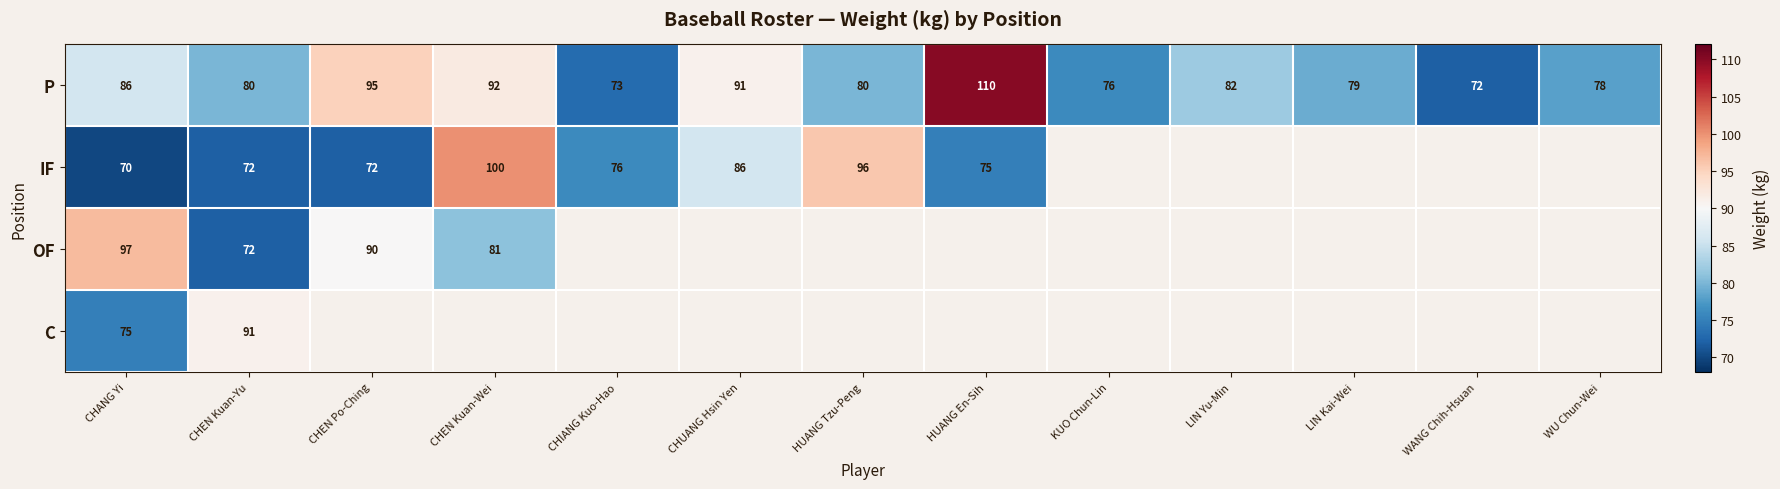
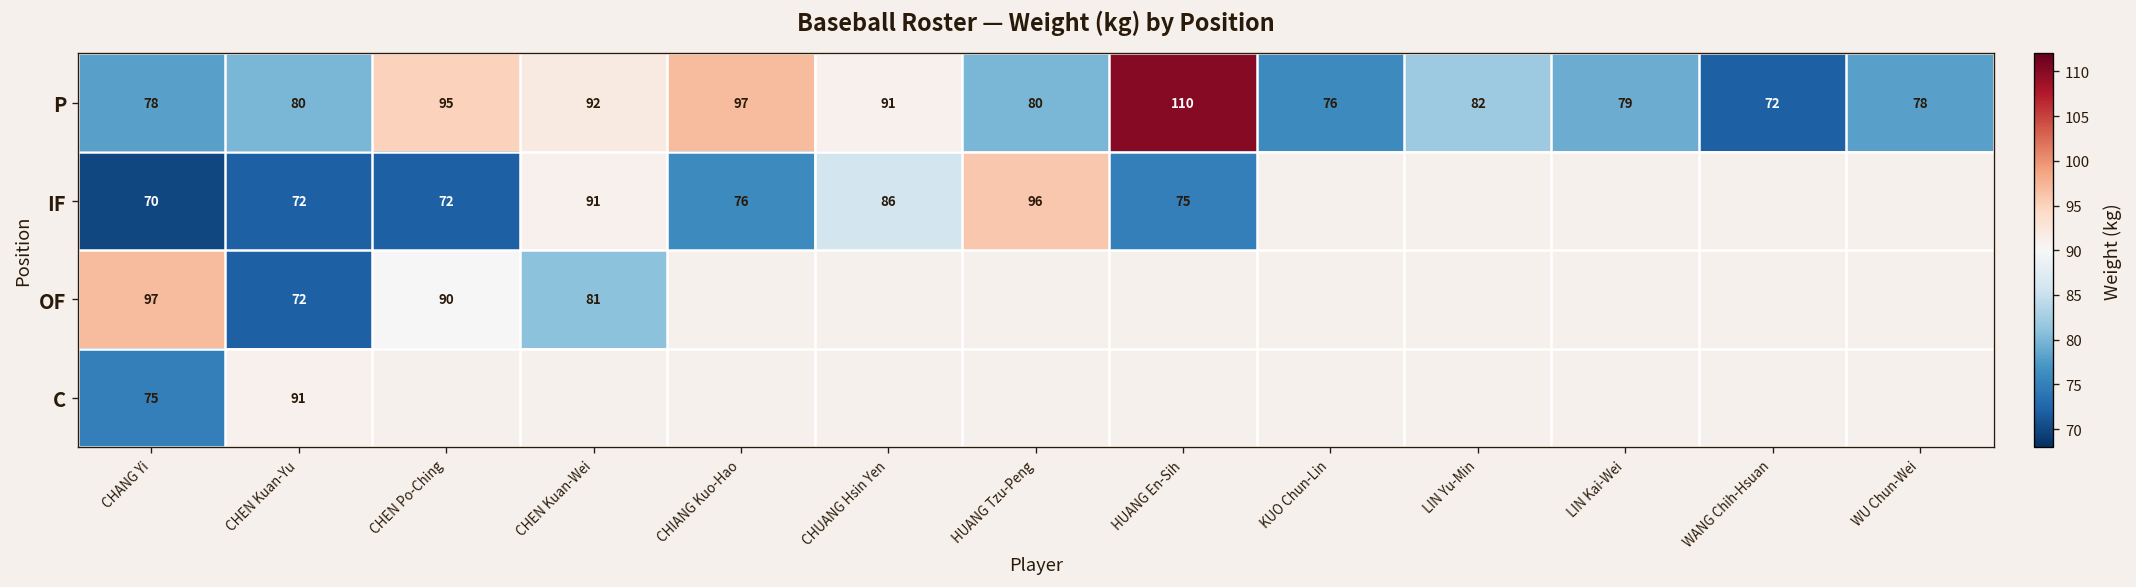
P, CHANG Yi: 86 -> 78
P, CHIANG Kuo-Hao: 73 -> 97
IF, CHEN Kuan-Wei: 100 -> 91
